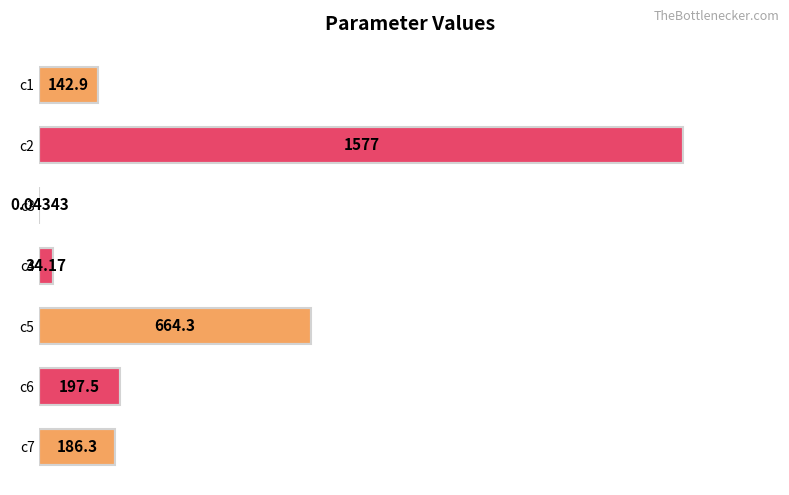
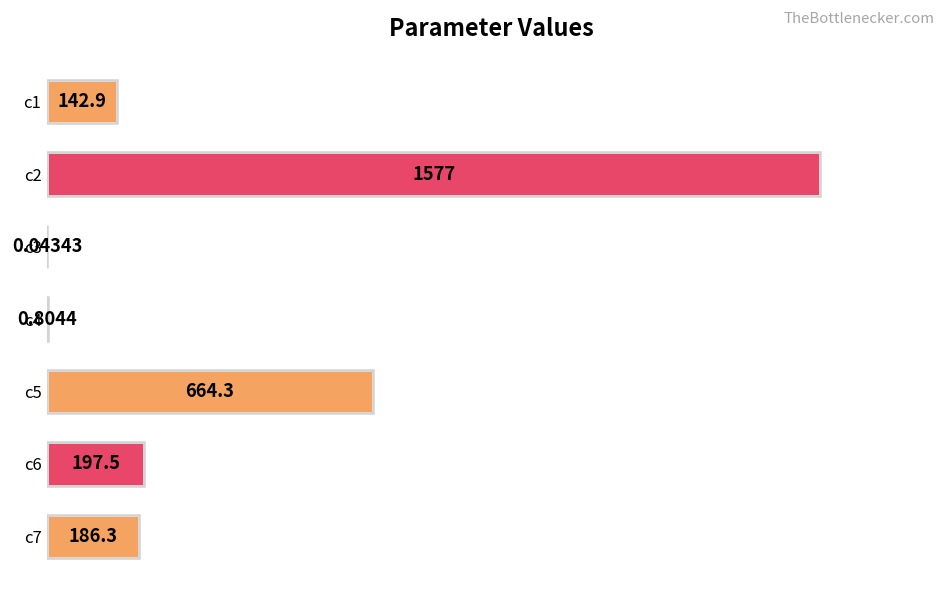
c4: 34.17 -> 0.8044
